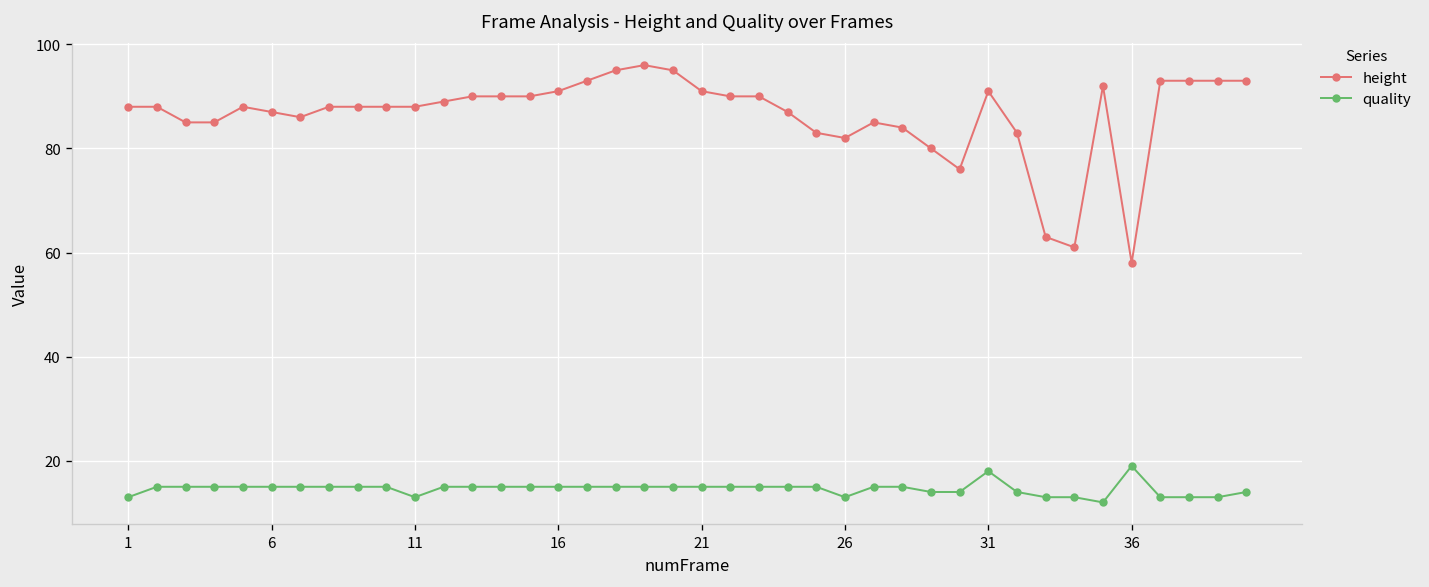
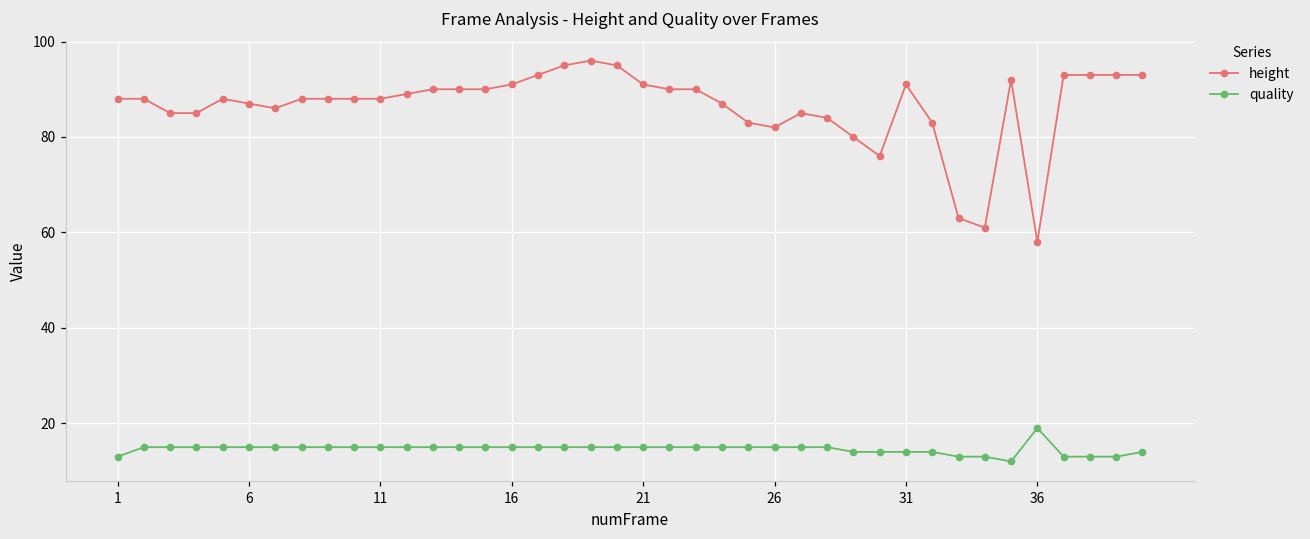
quality, 11: 13 -> 15
quality, 26: 13 -> 15
quality, 31: 18 -> 14
